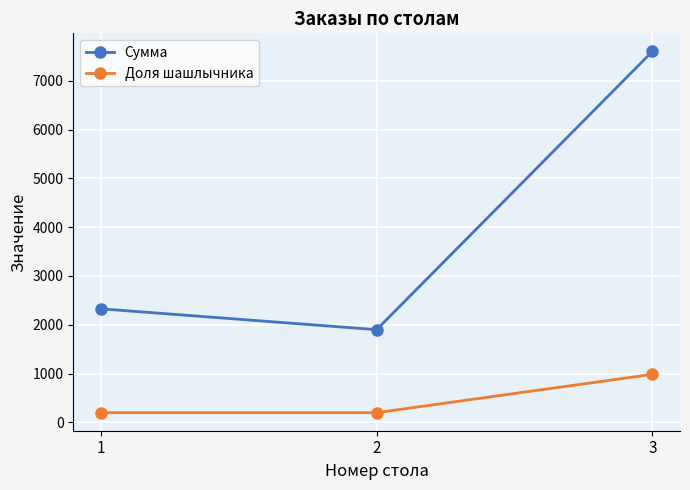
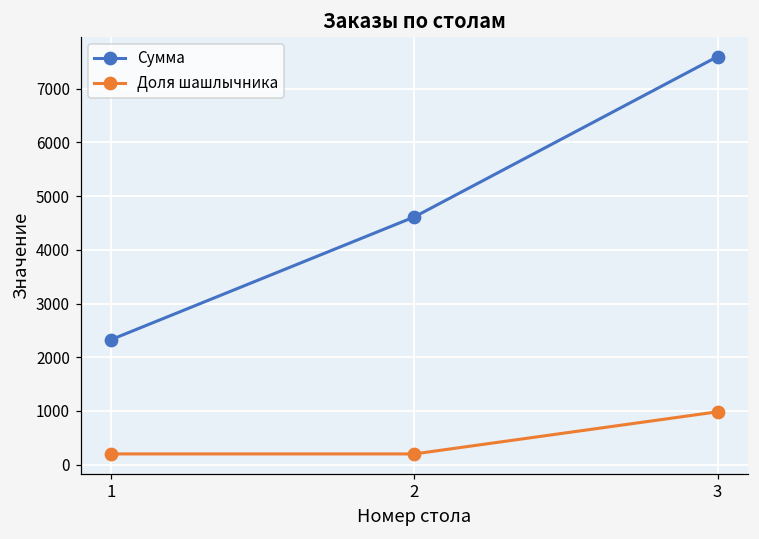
Сумма, 2: 1900 -> 4600
